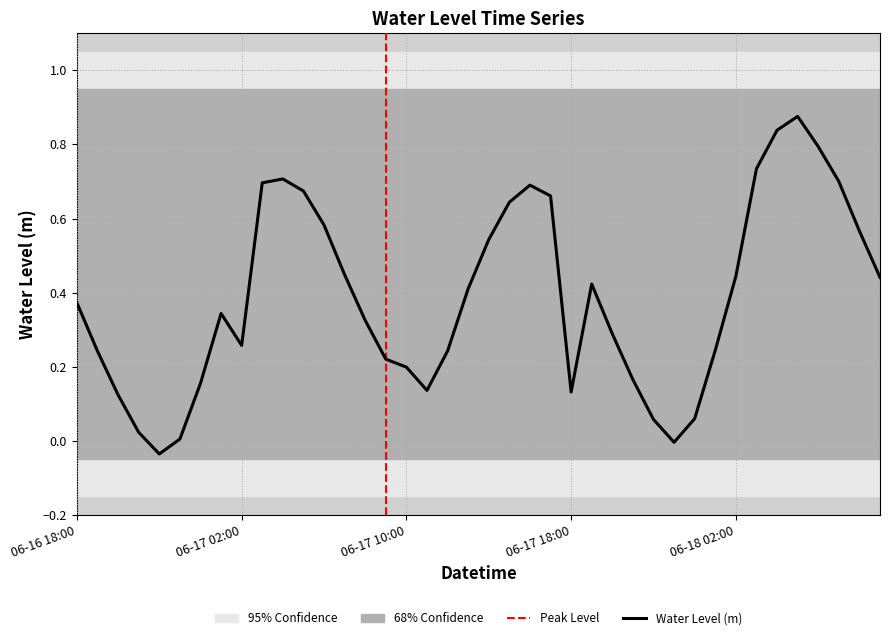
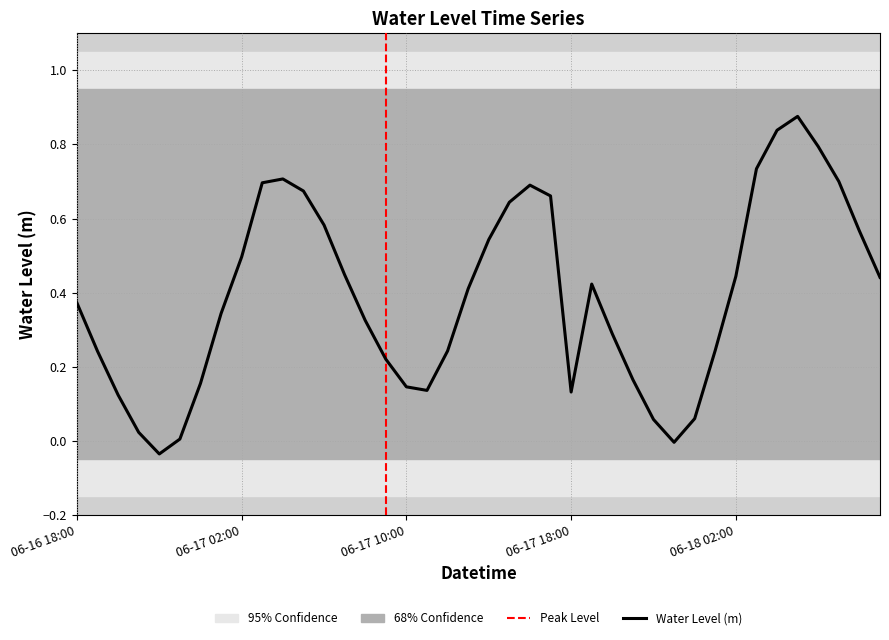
06-17 02:00: 0.26 -> 0.50
06-17 10:00: 0.20 -> 0.15
